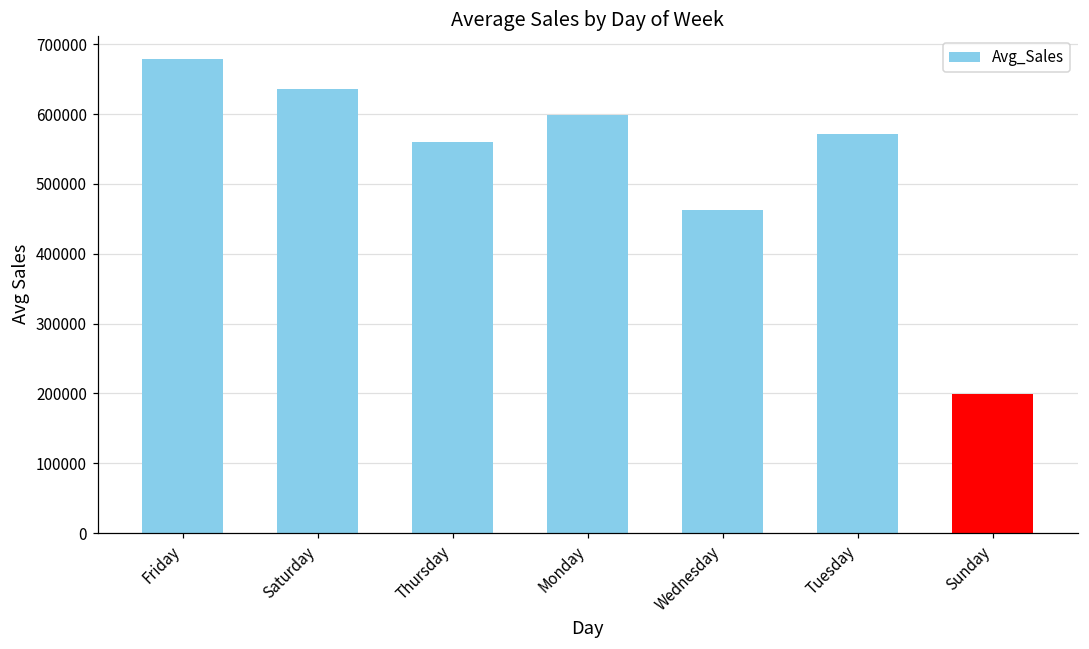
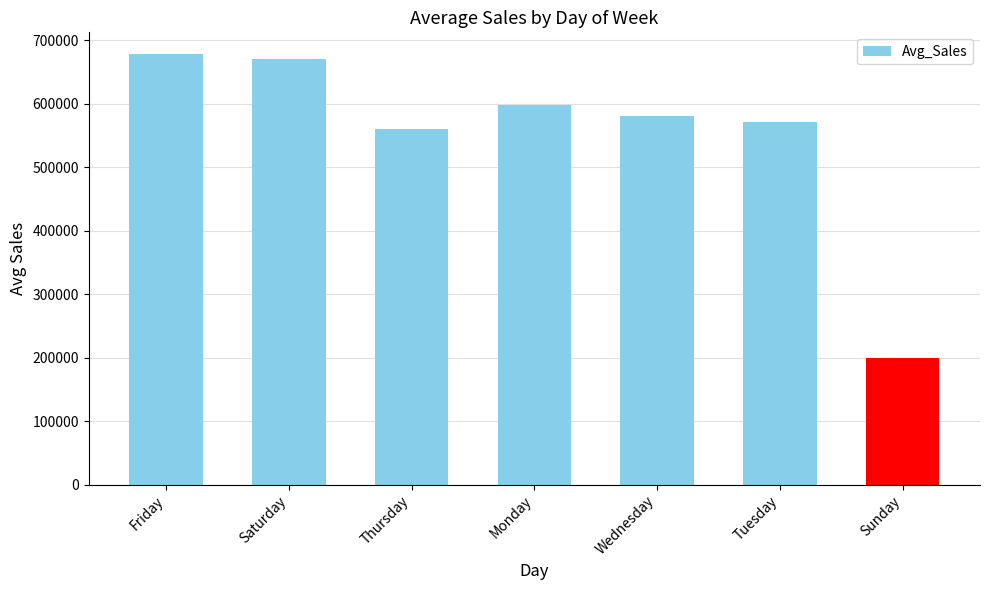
Saturday: 640000 -> 670000
Wednesday: 460000 -> 580000
